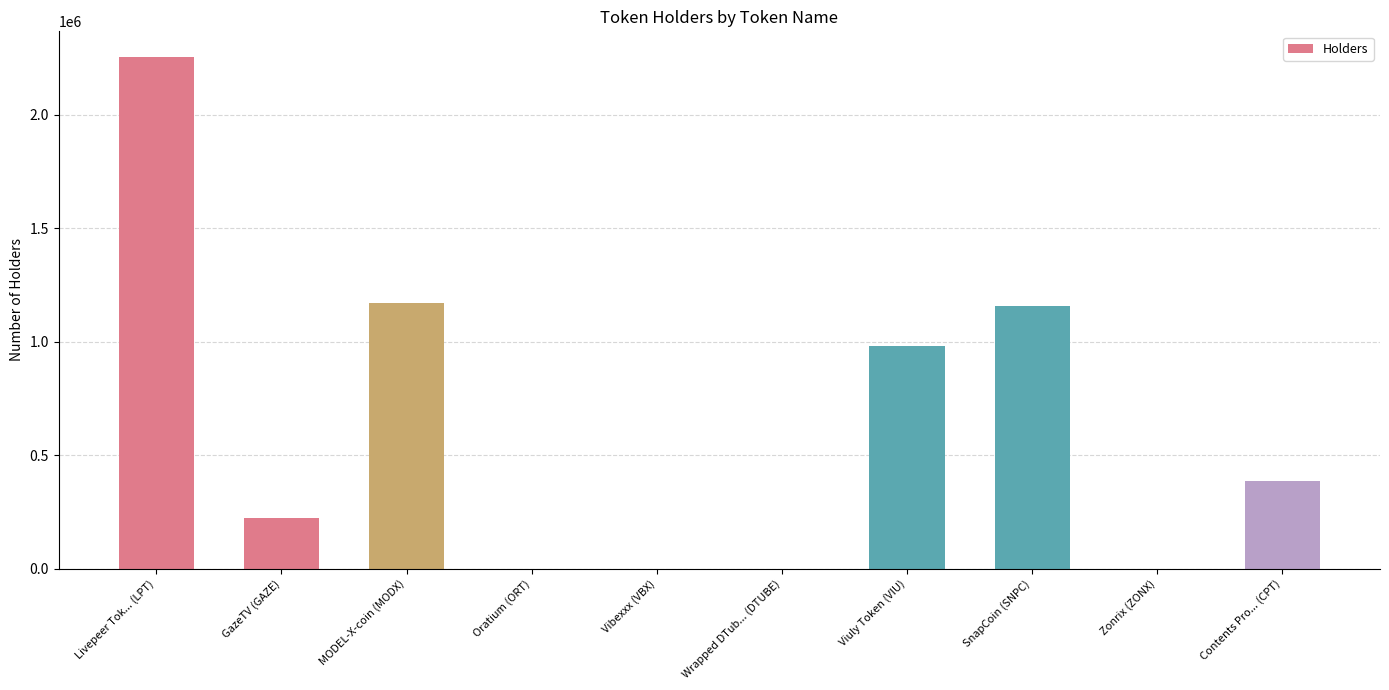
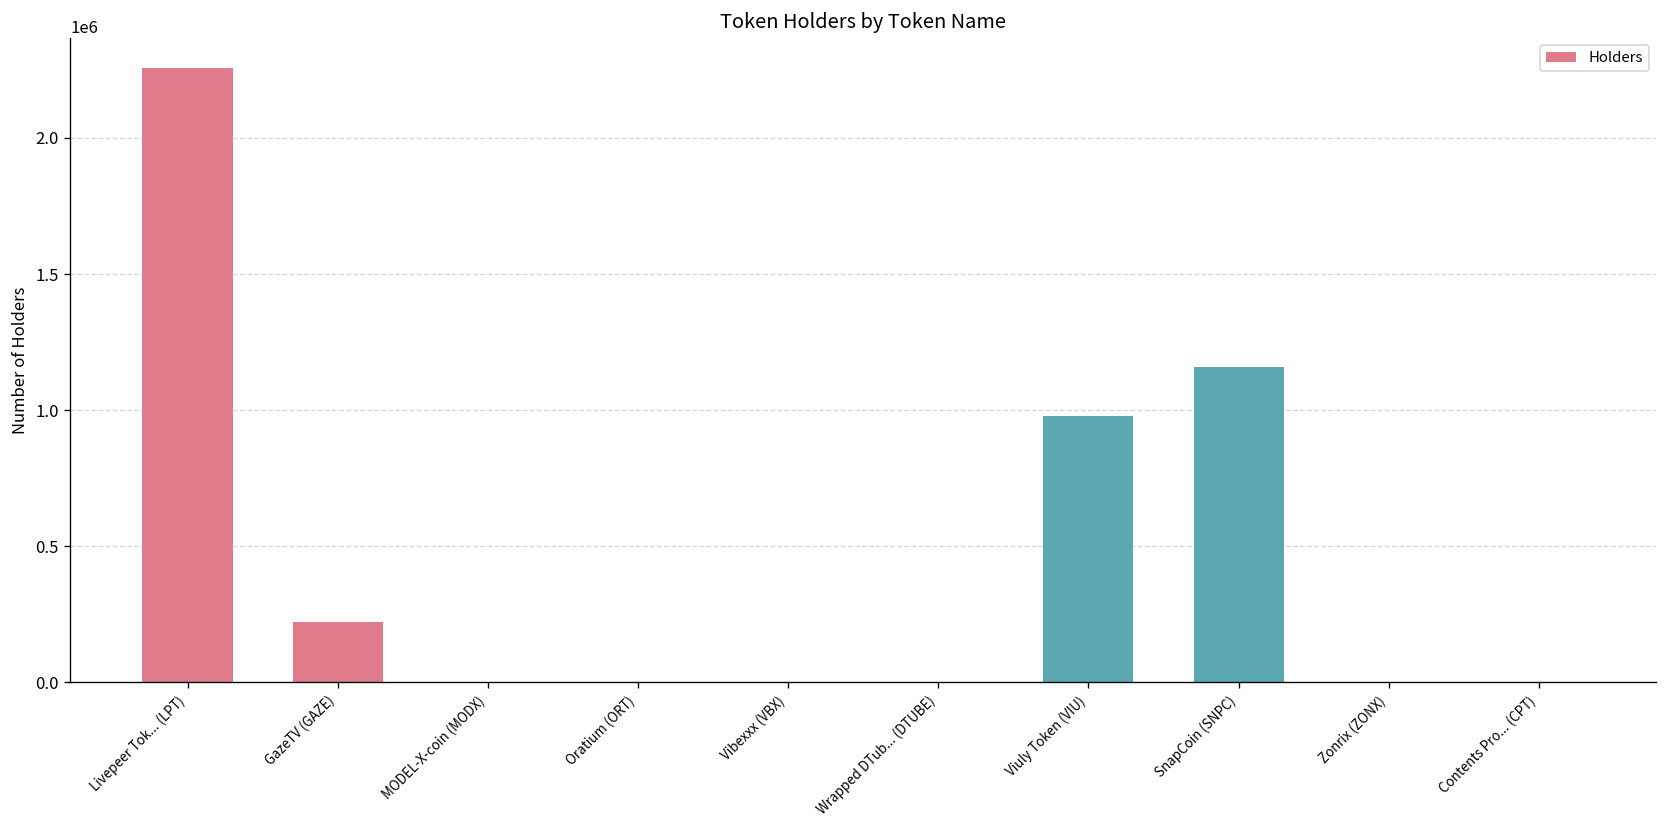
MODEL-X-coin (MODX): 1170000 -> 0
Contents Pro... (CPT): 380000 -> 0
